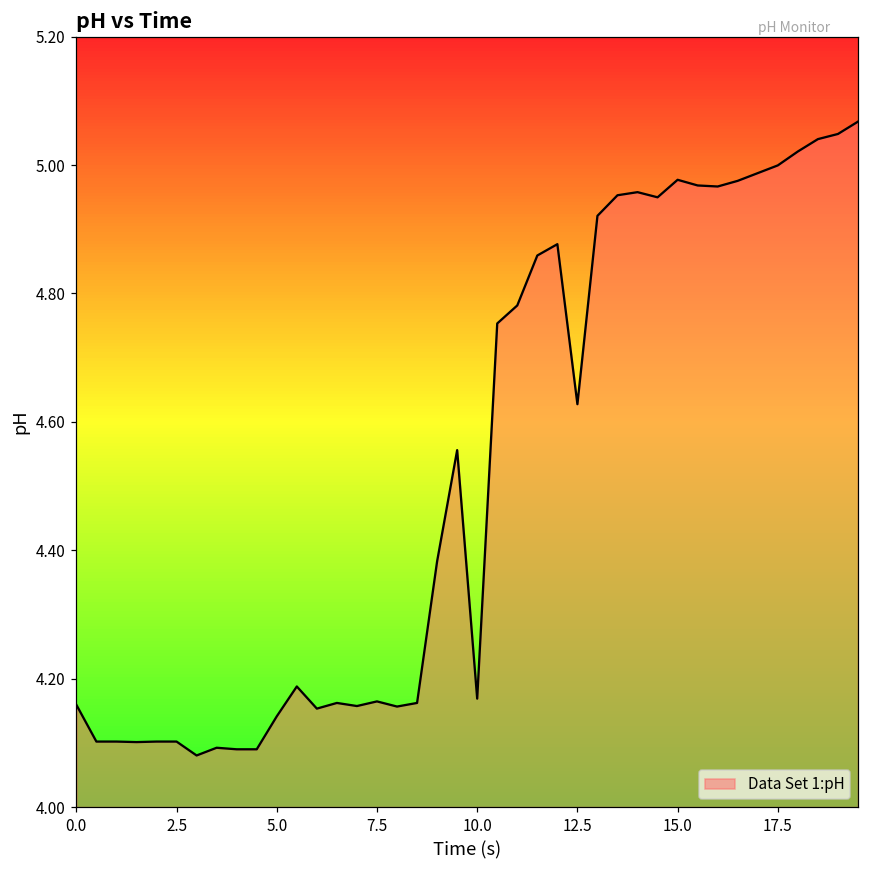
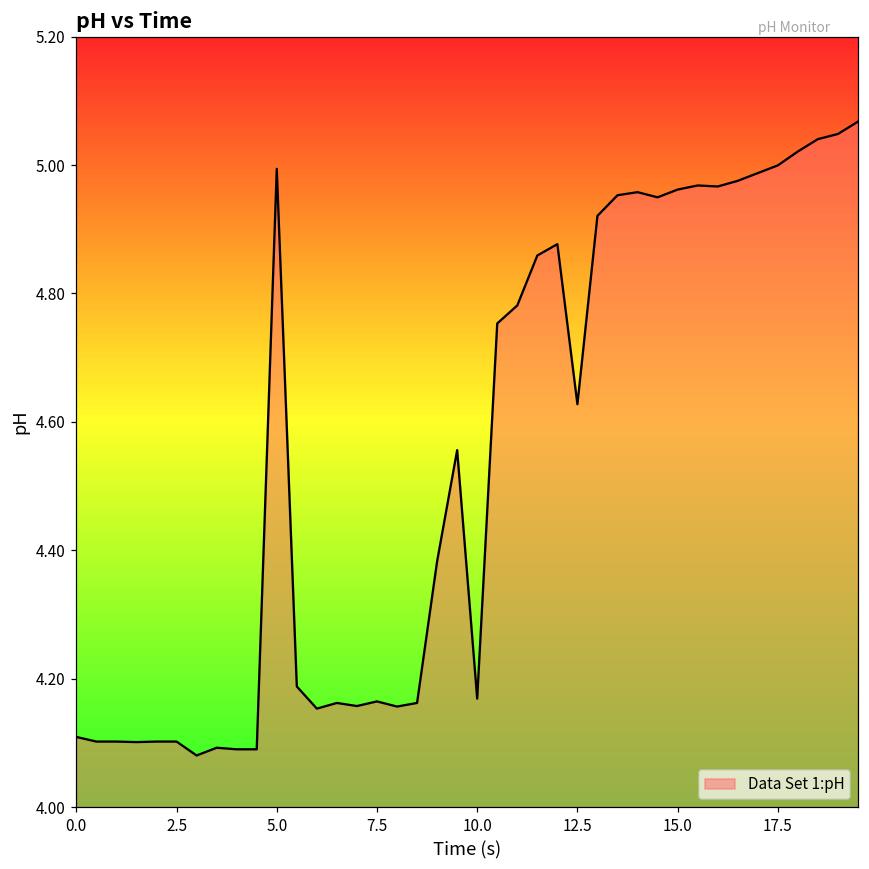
0.0: 4.16 -> 4.11
5.0: 4.14 -> 4.99
15.0: 4.98 -> 4.96
